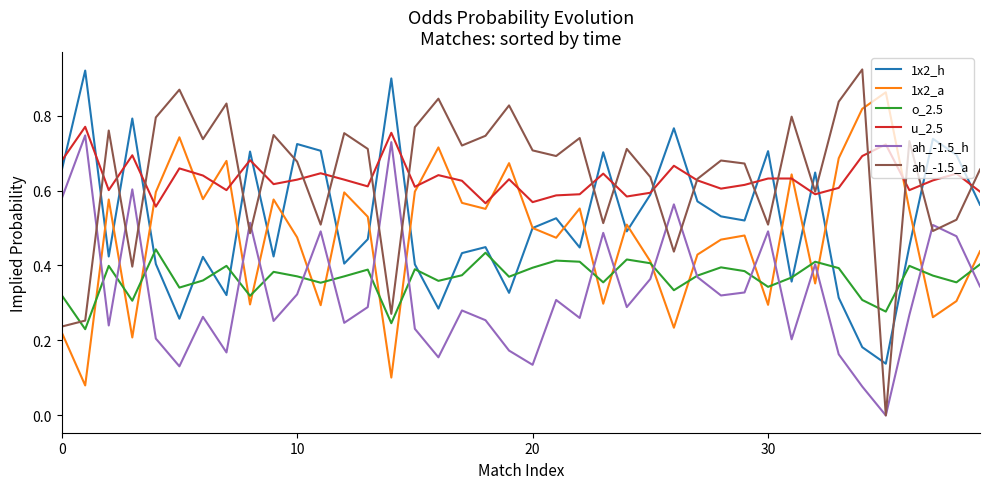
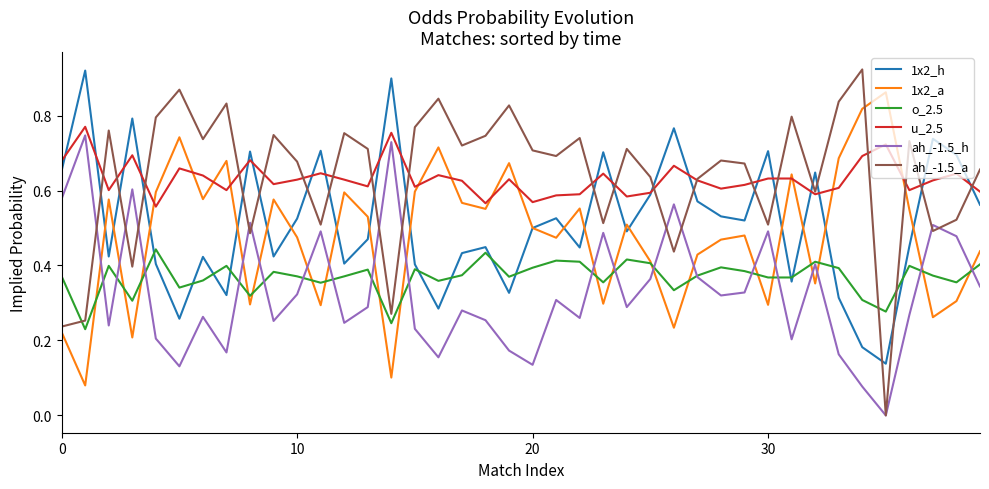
o_2.5, 0: 0.32 -> 0.37
1x2_h, 10: 0.72 -> 0.53
o_2.5, 30: 0.34 -> 0.37
